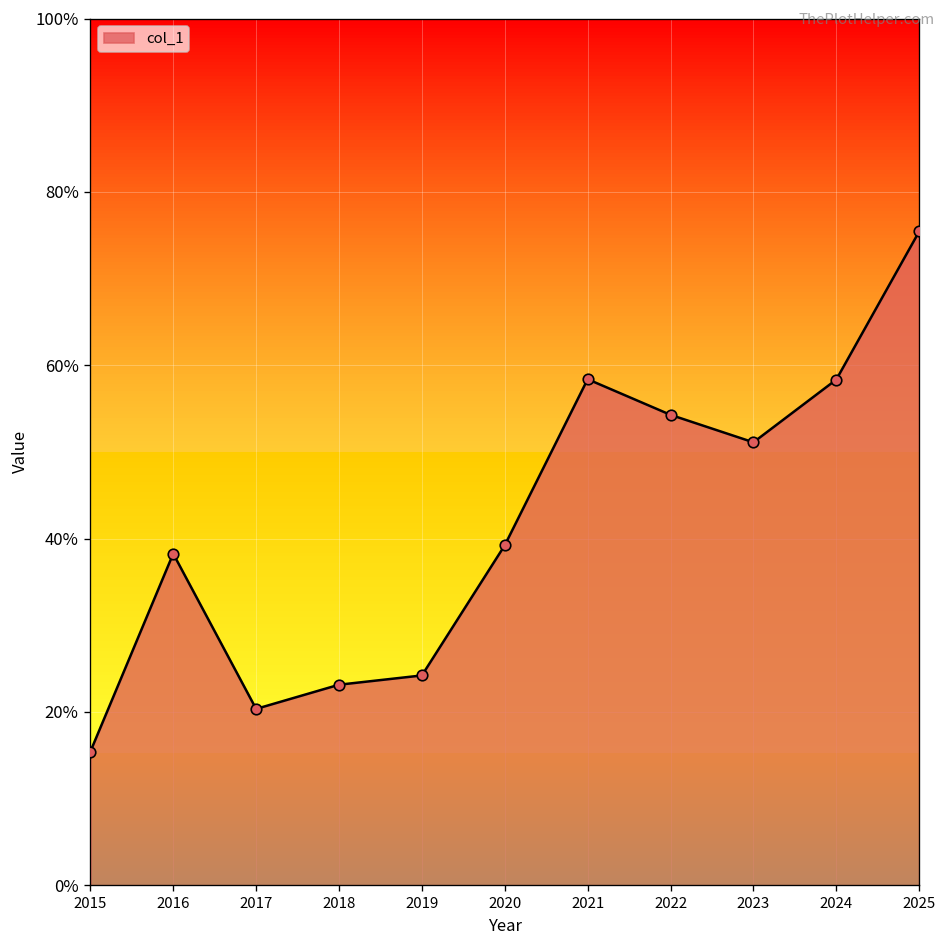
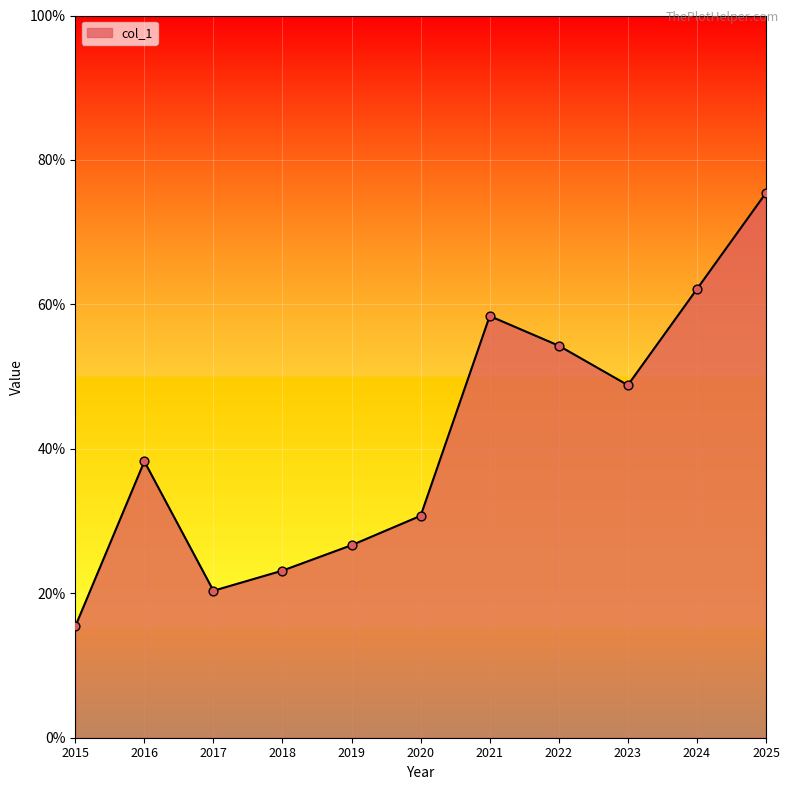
2019: 24% -> 27%
2020: 39% -> 31%
2023: 51% -> 49%
2024: 58% -> 62%
